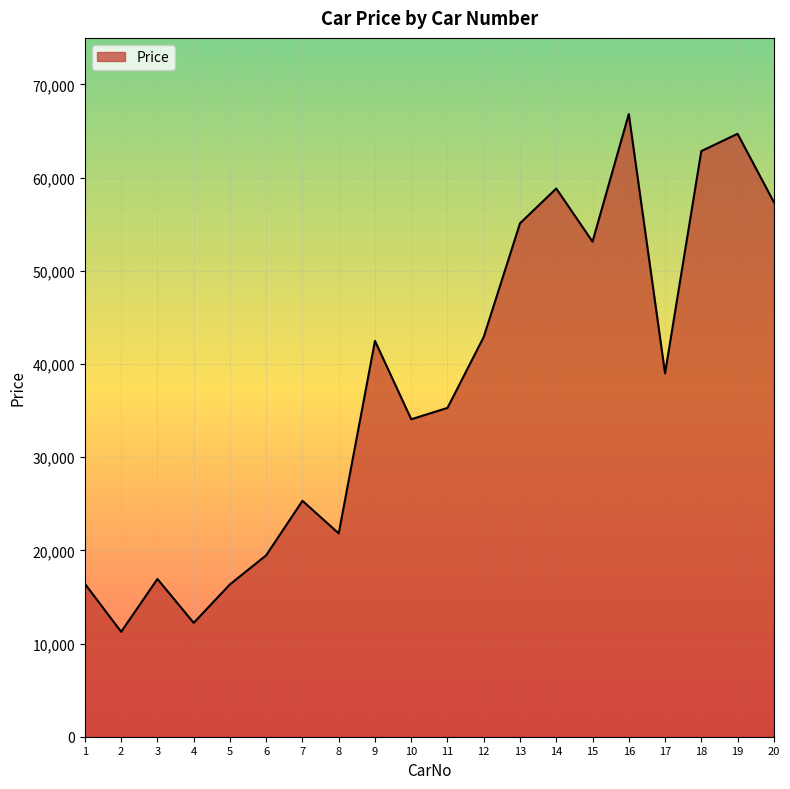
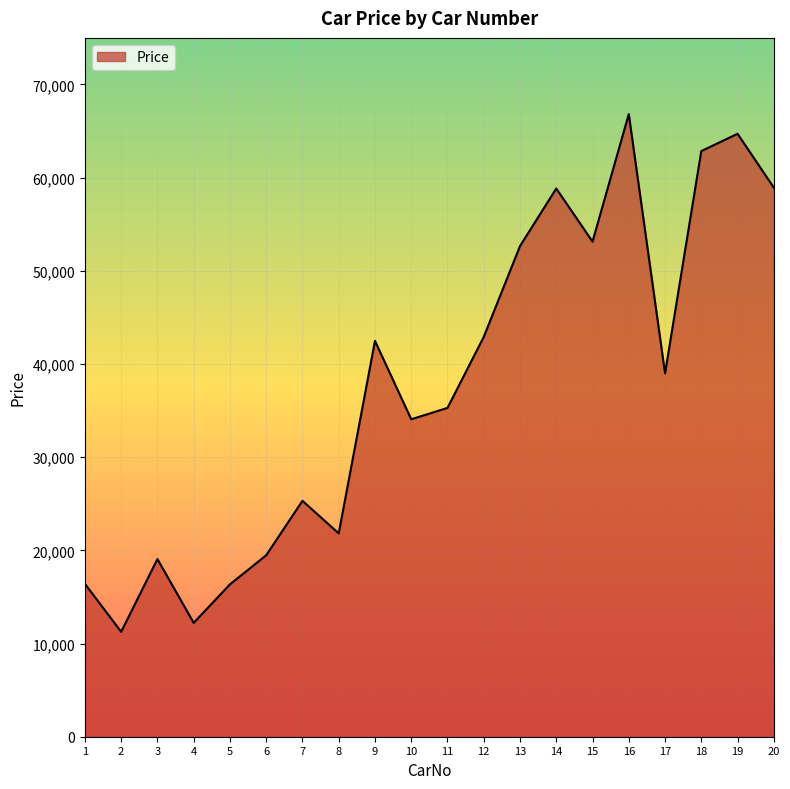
3: 17,000 -> 19,000
13: 55,000 -> 53,000
20: 57,000 -> 59,000
